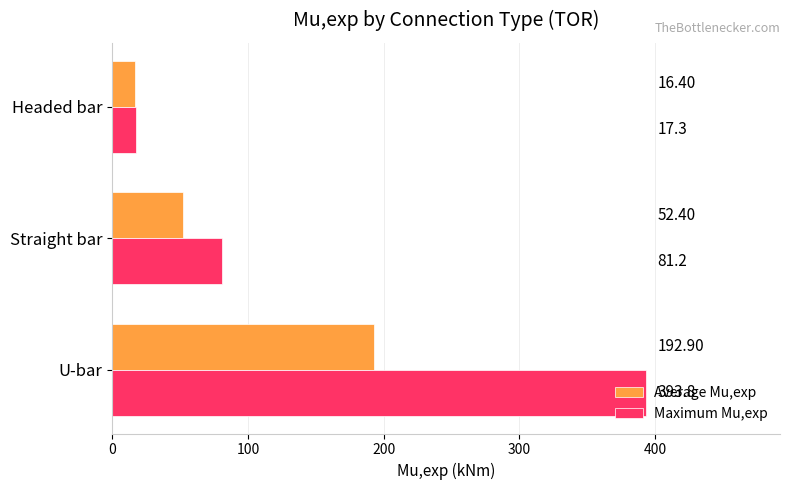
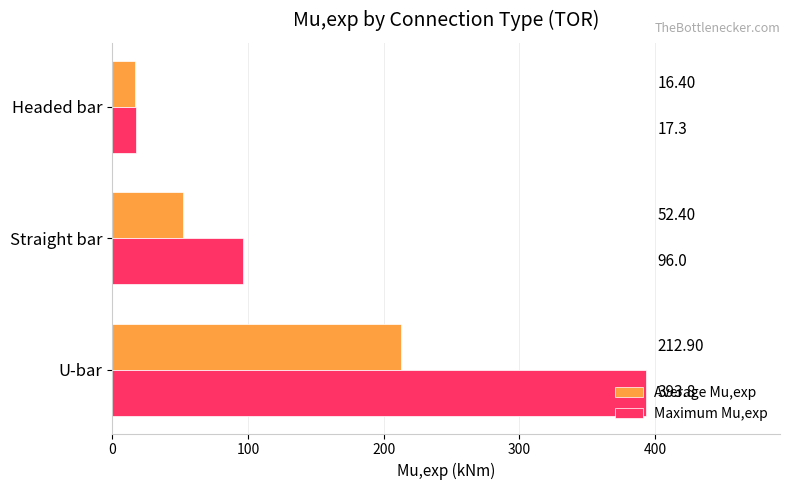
Maximum Mu,exp, Straight bar: 81.2 -> 96.0
Average Mu,exp, U-bar: 192.90 -> 212.90
